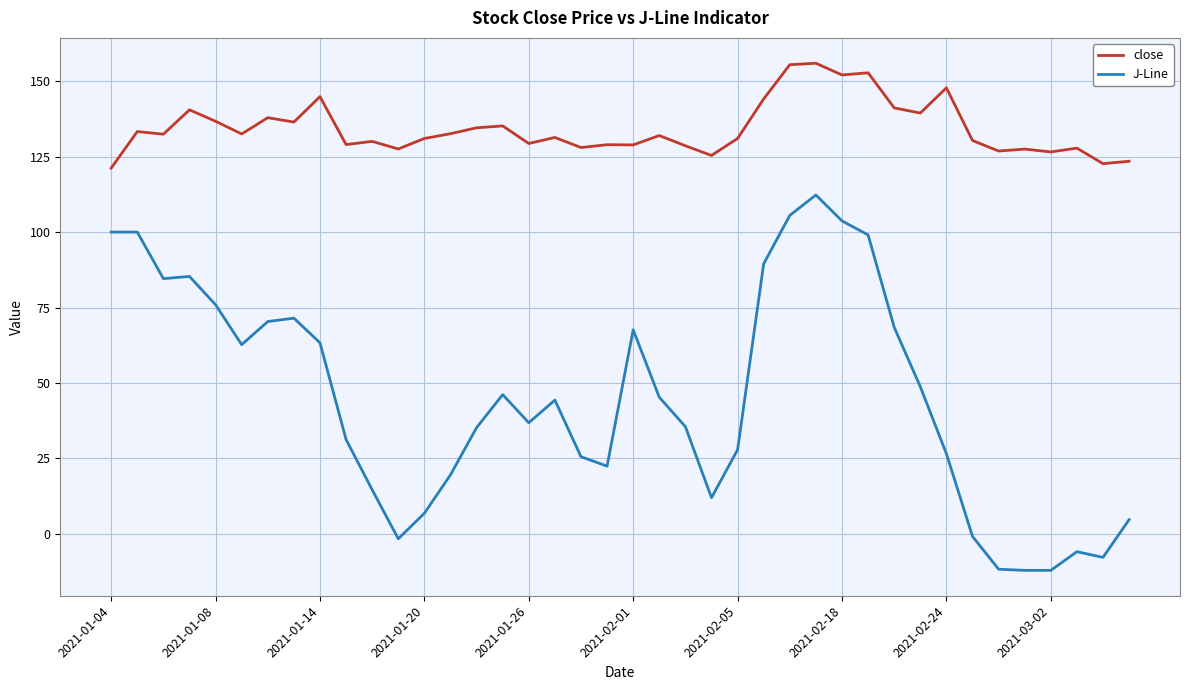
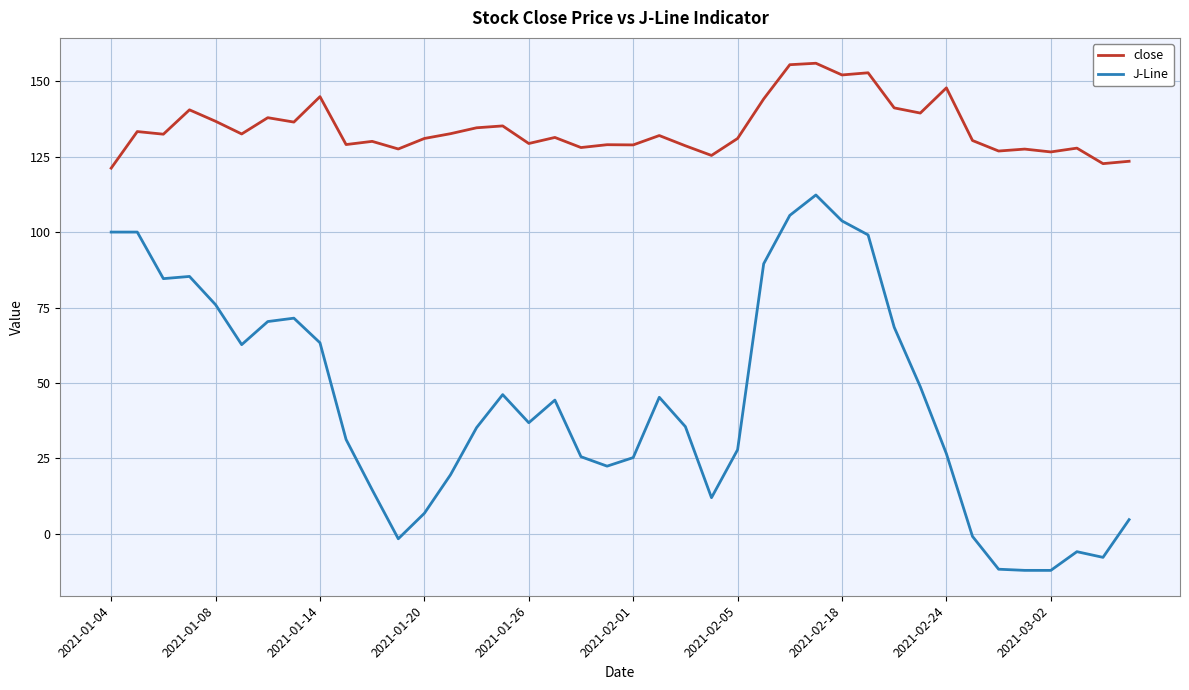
J-Line, 2021-02-01: 68 -> 25
